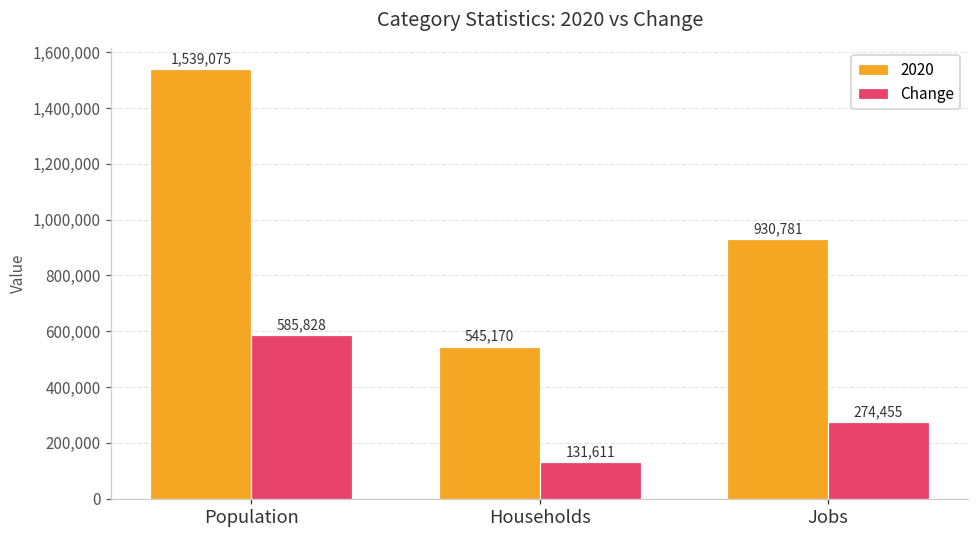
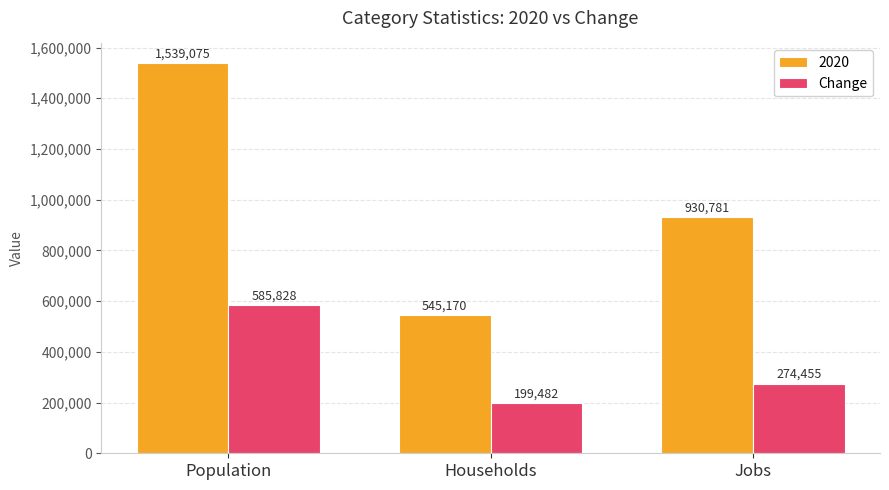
Change, Households: 131,611 -> 199,482
